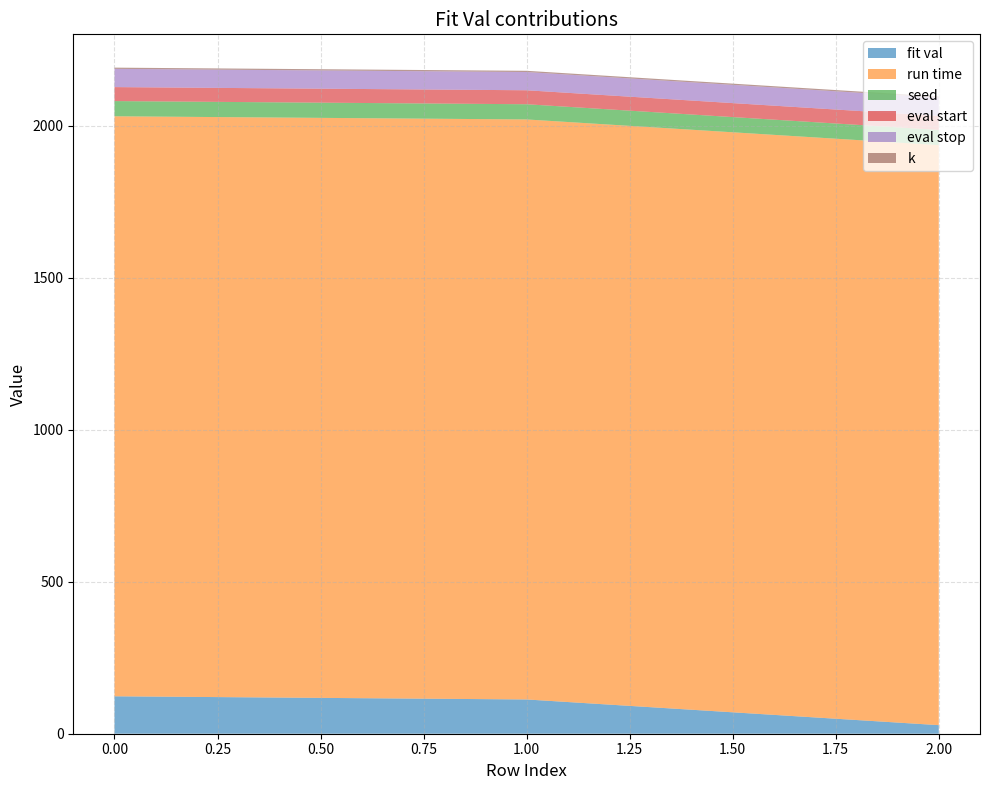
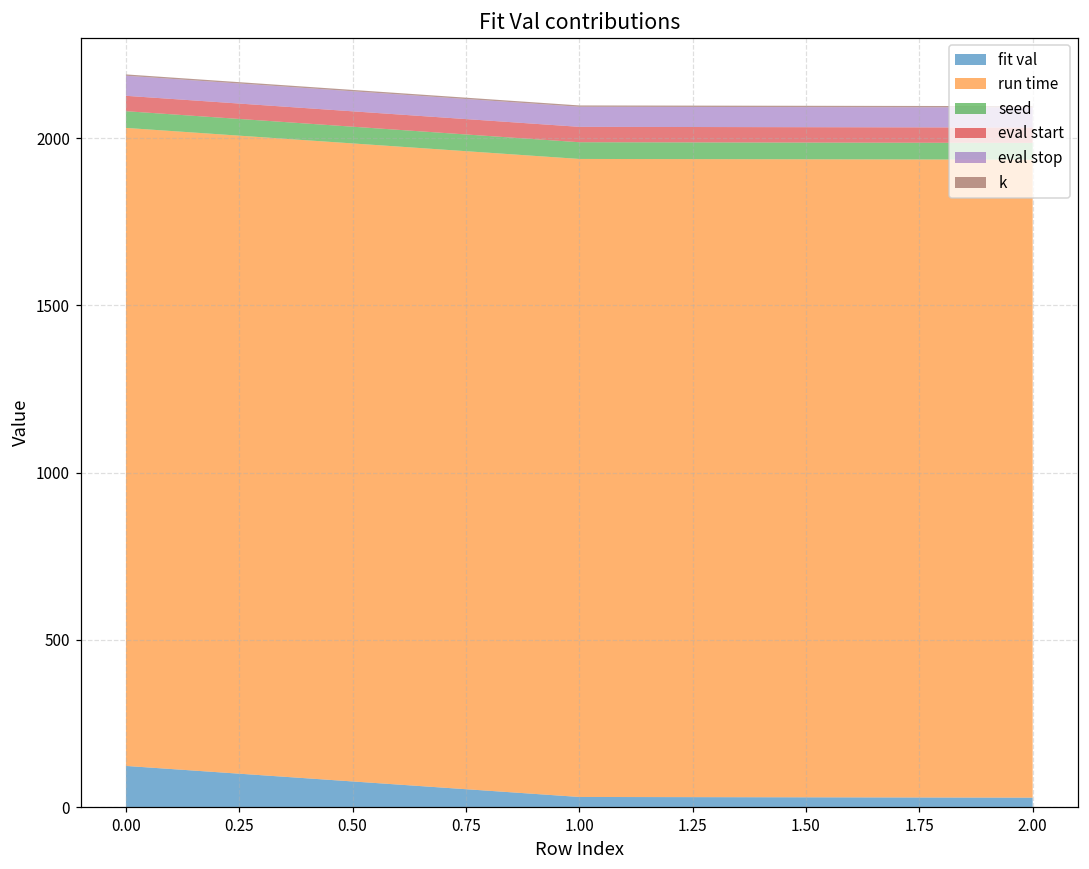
fit val, 1.00: 110 -> 30
